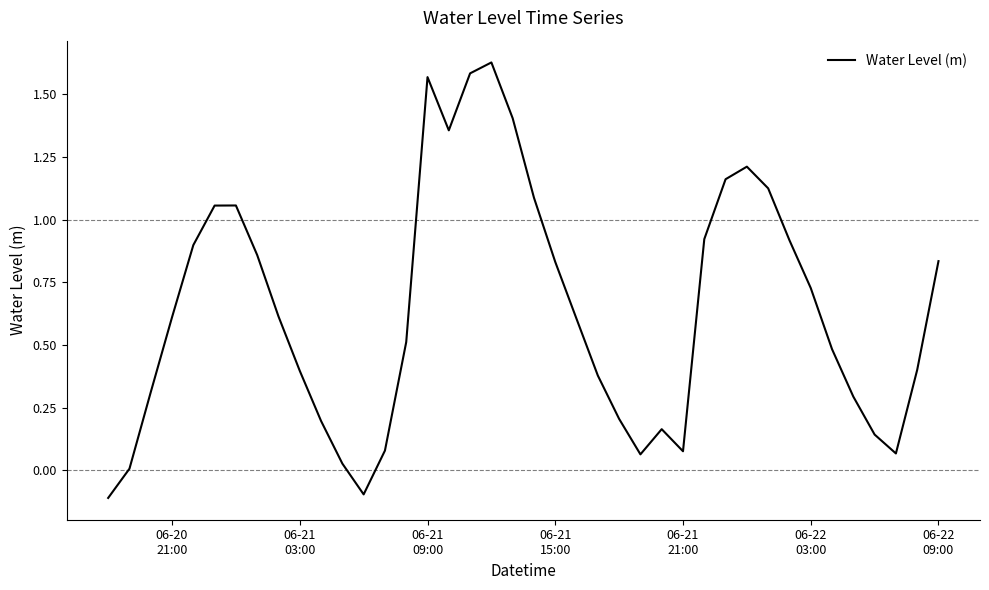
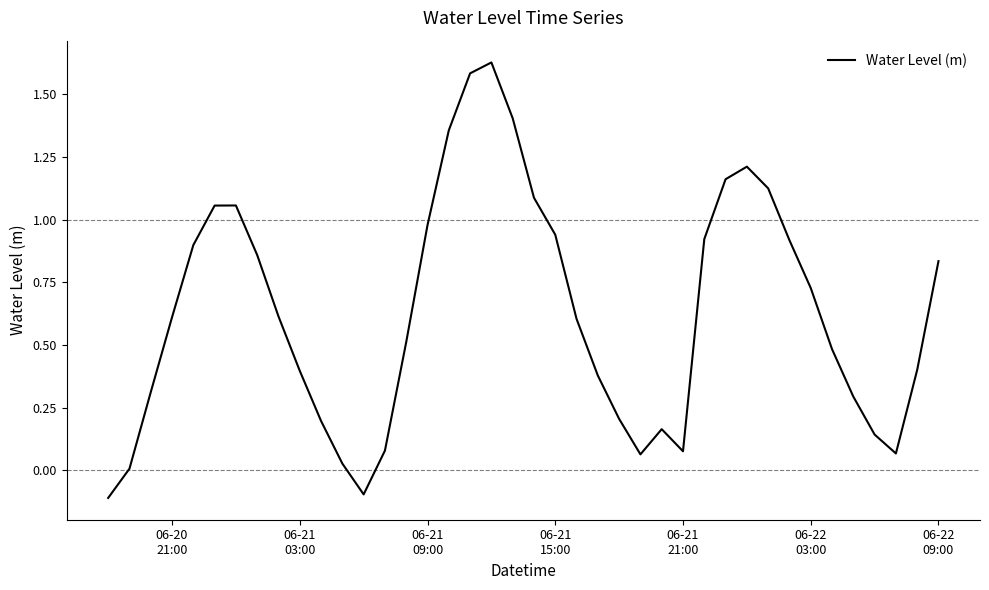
06-21 09:00: 1.57 -> 0.98
06-21 15:00: 0.83 -> 0.94
